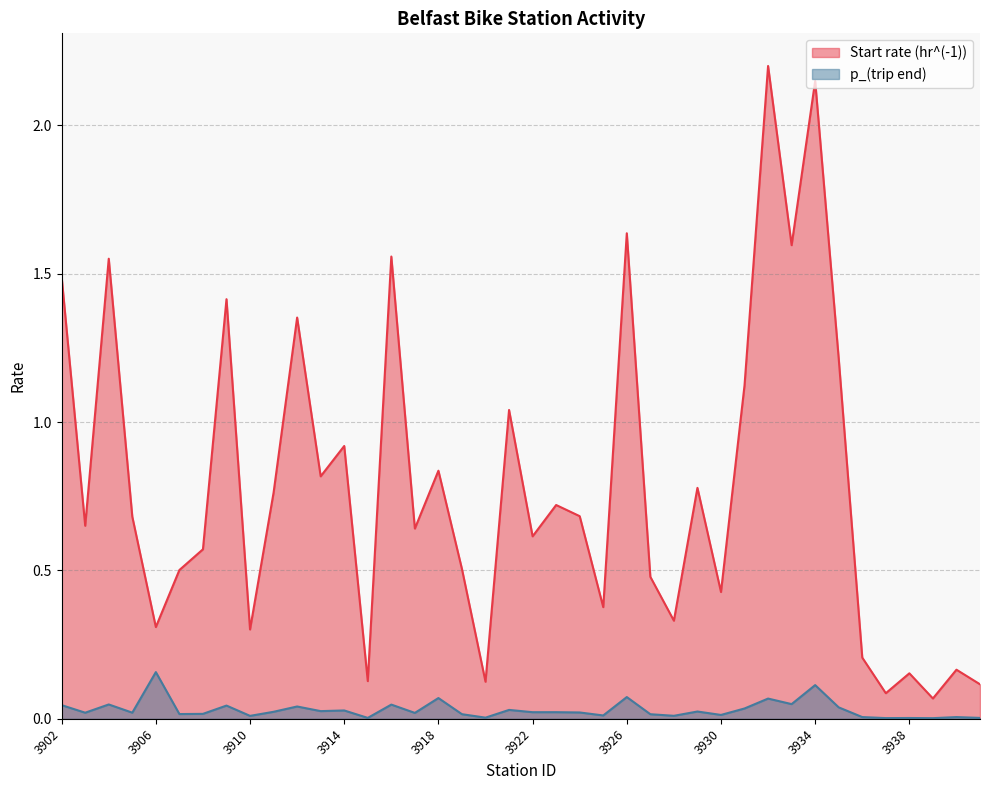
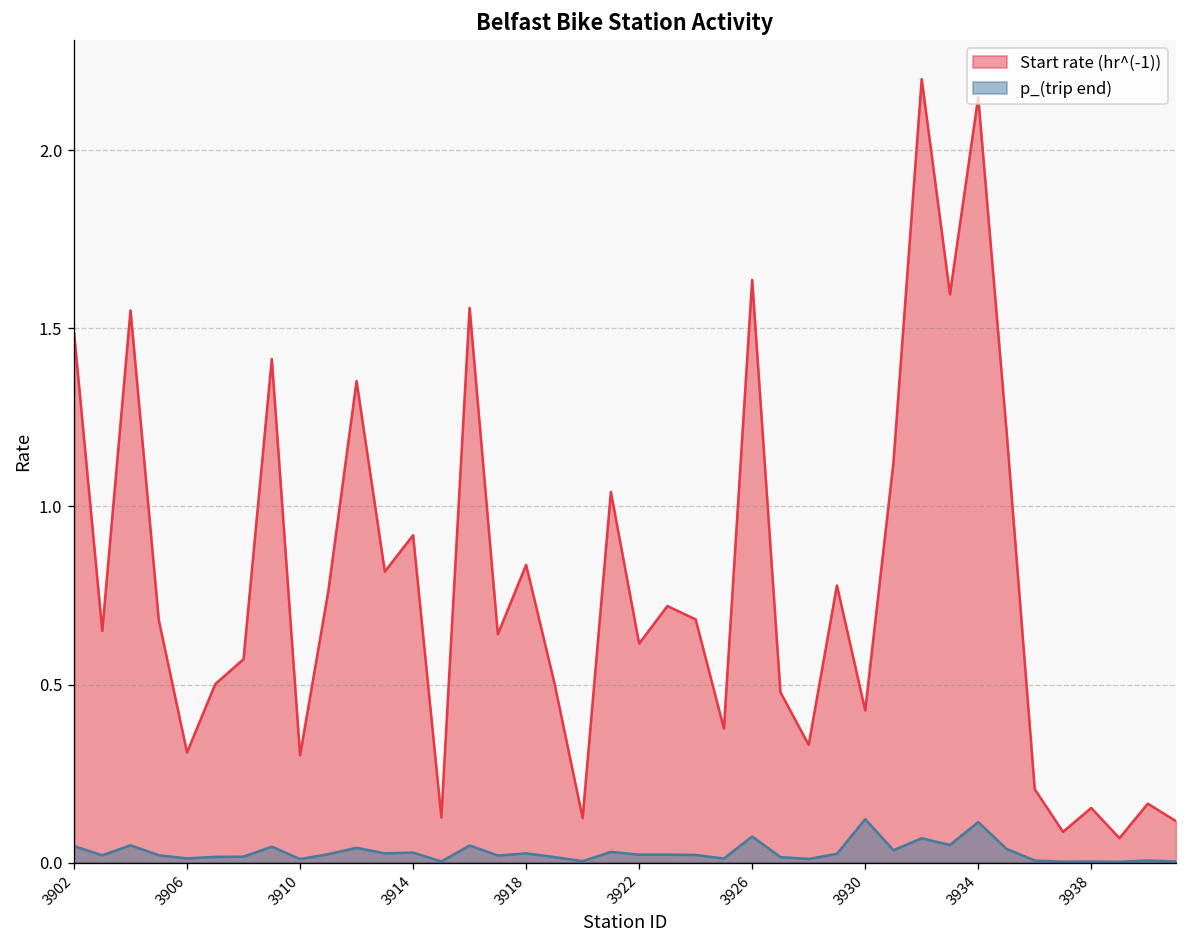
p_(trip end), 3906: 0.16 -> 0.01
p_(trip end), 3918: 0.07 -> 0.03
p_(trip end), 3930: 0.01 -> 0.12
